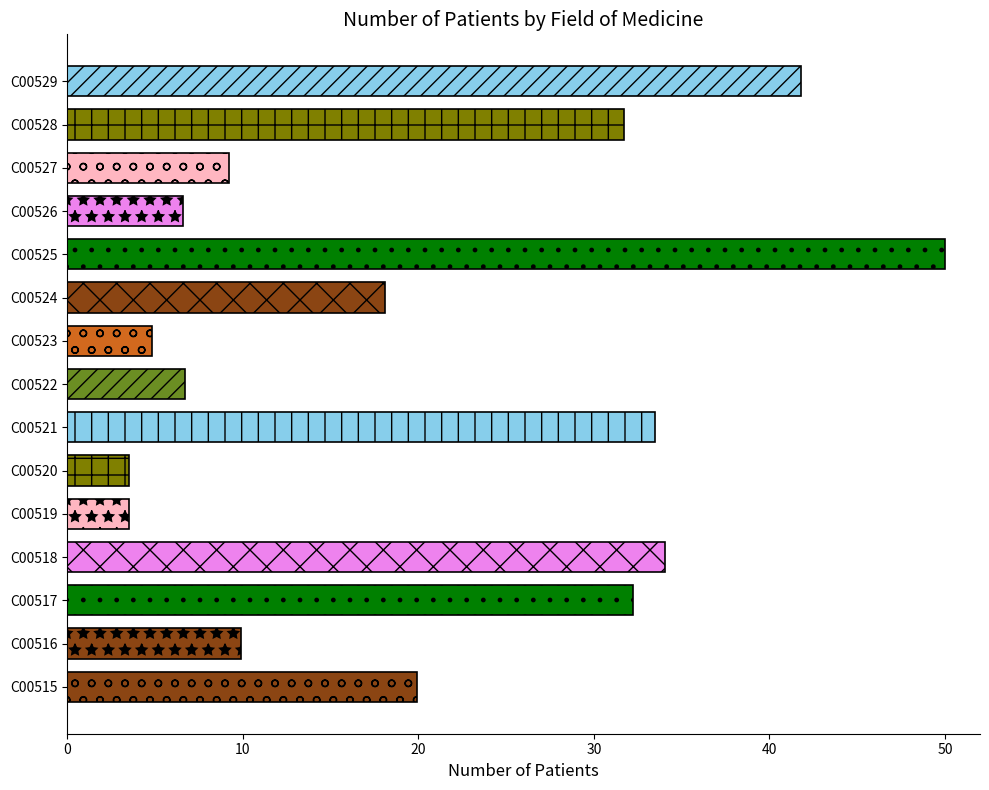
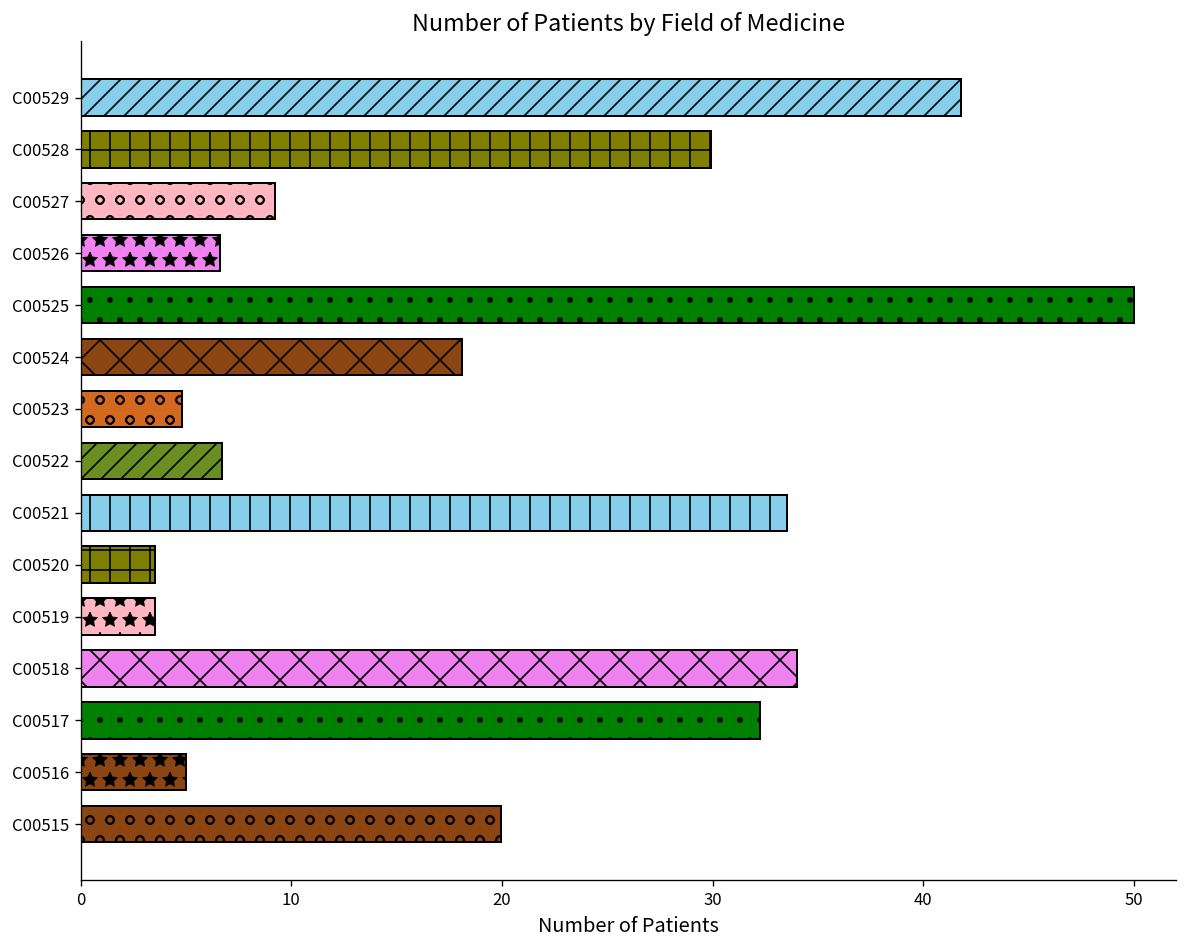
C00528: 31.7 -> 29.9
C00516: 9.9 -> 5.0
